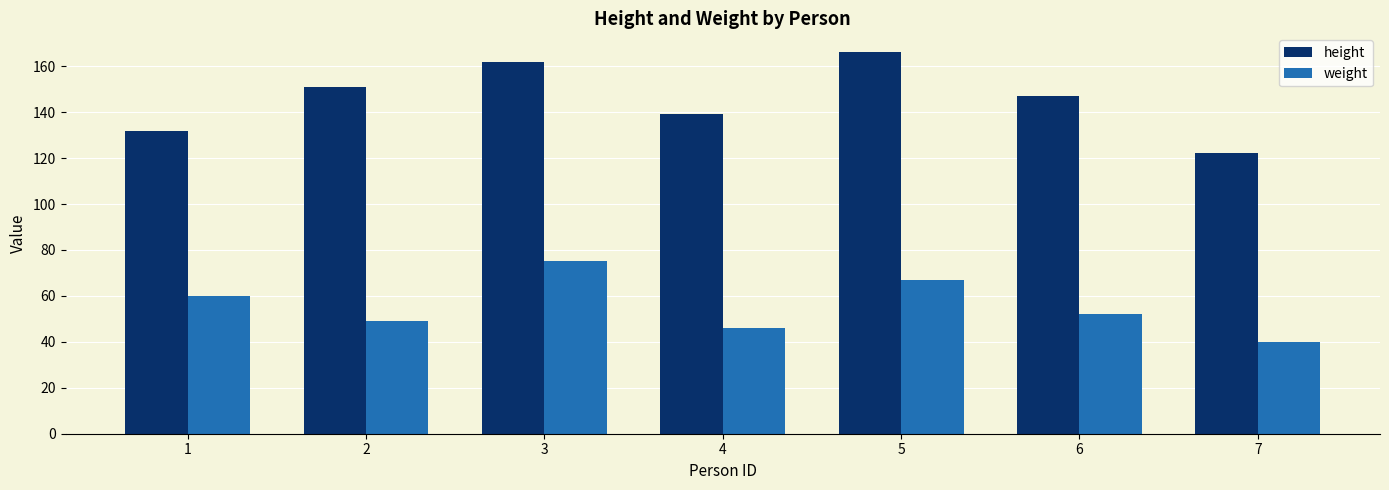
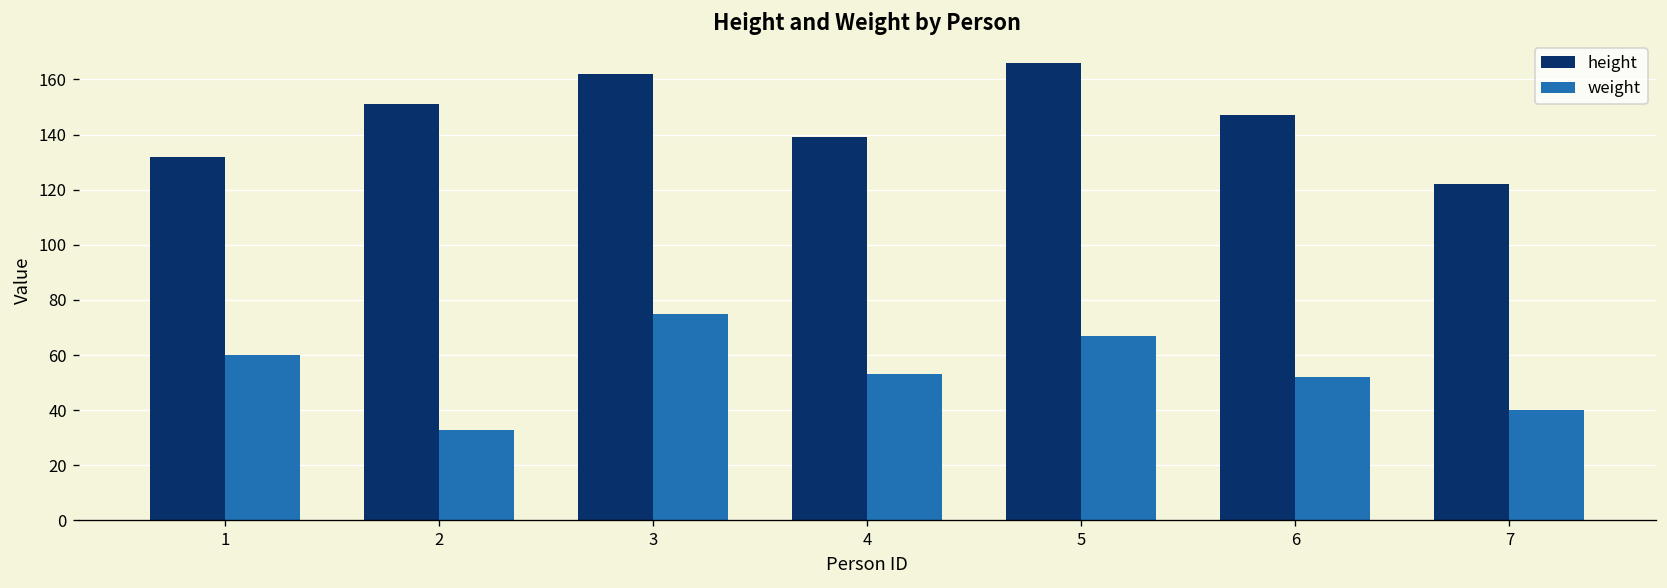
weight, 2: 49 -> 33
weight, 4: 46 -> 53
